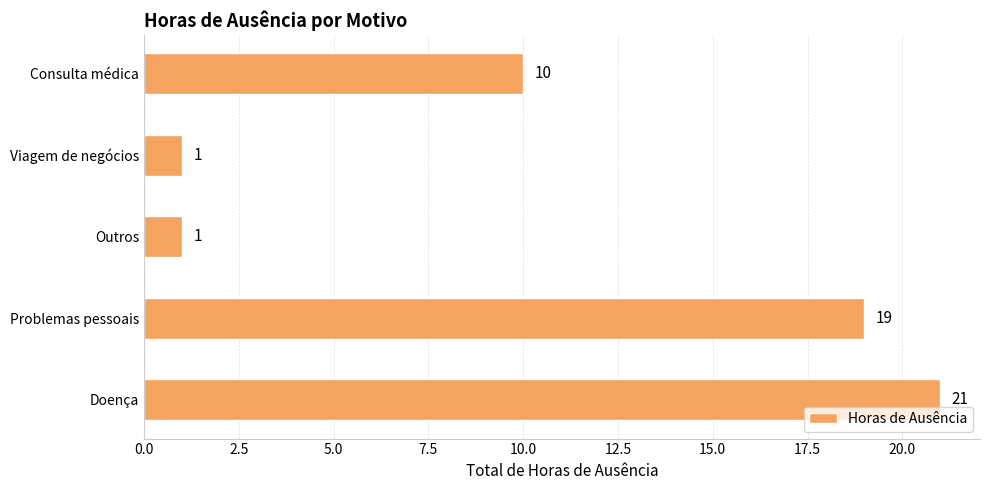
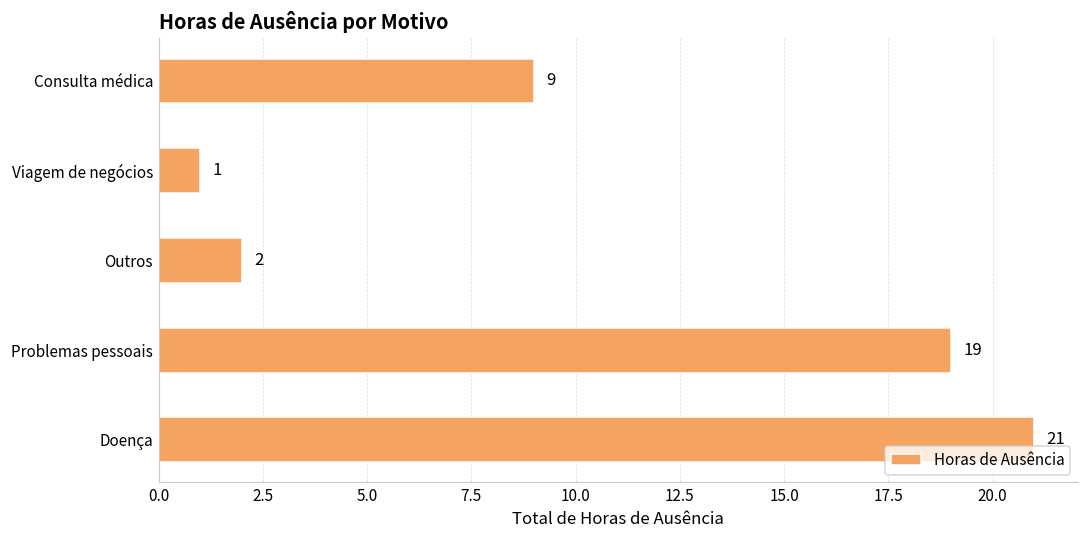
Consulta médica: 10 -> 9
Outros: 1 -> 2
